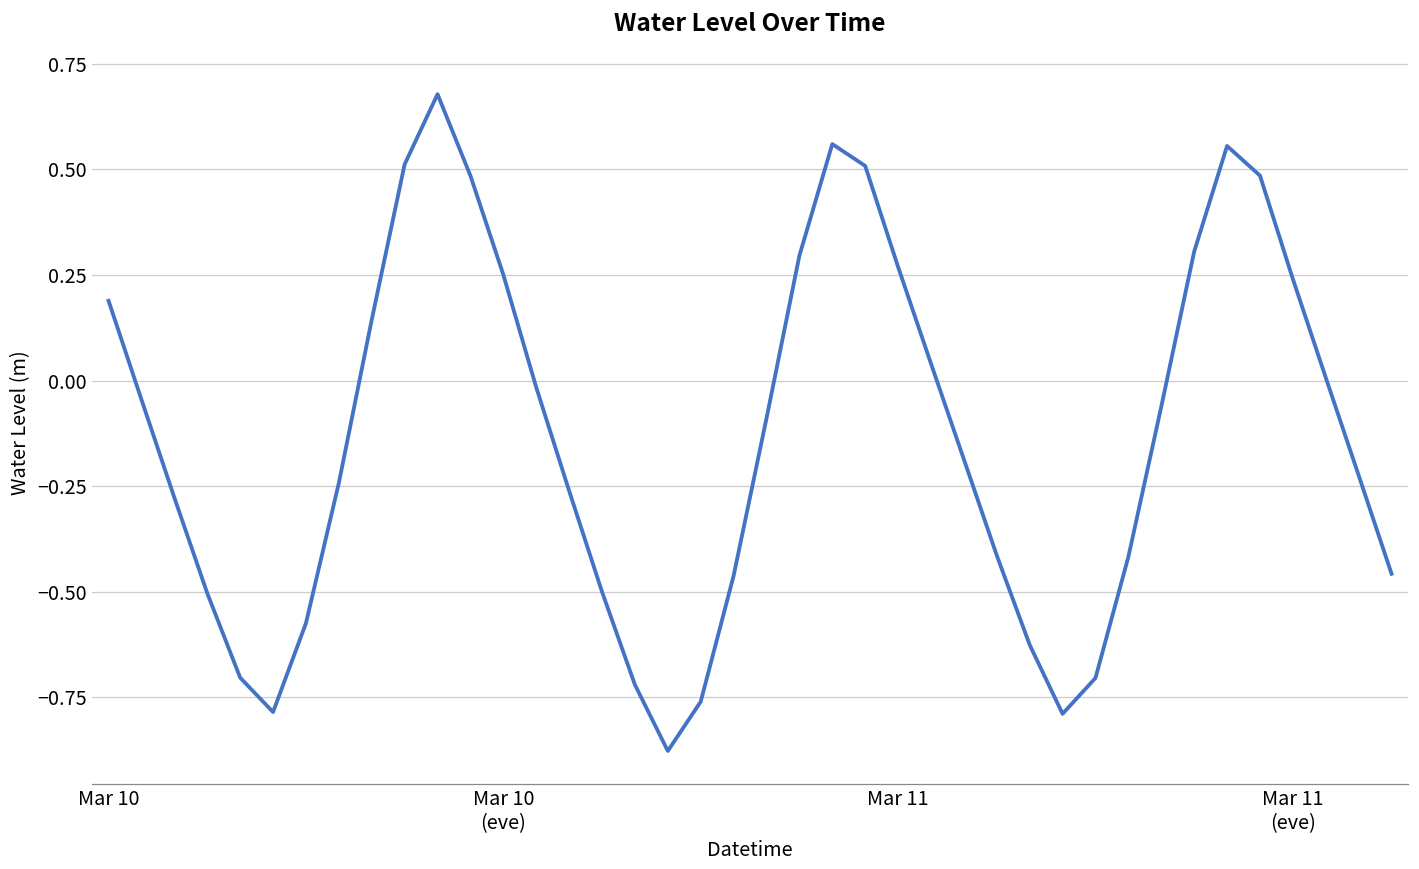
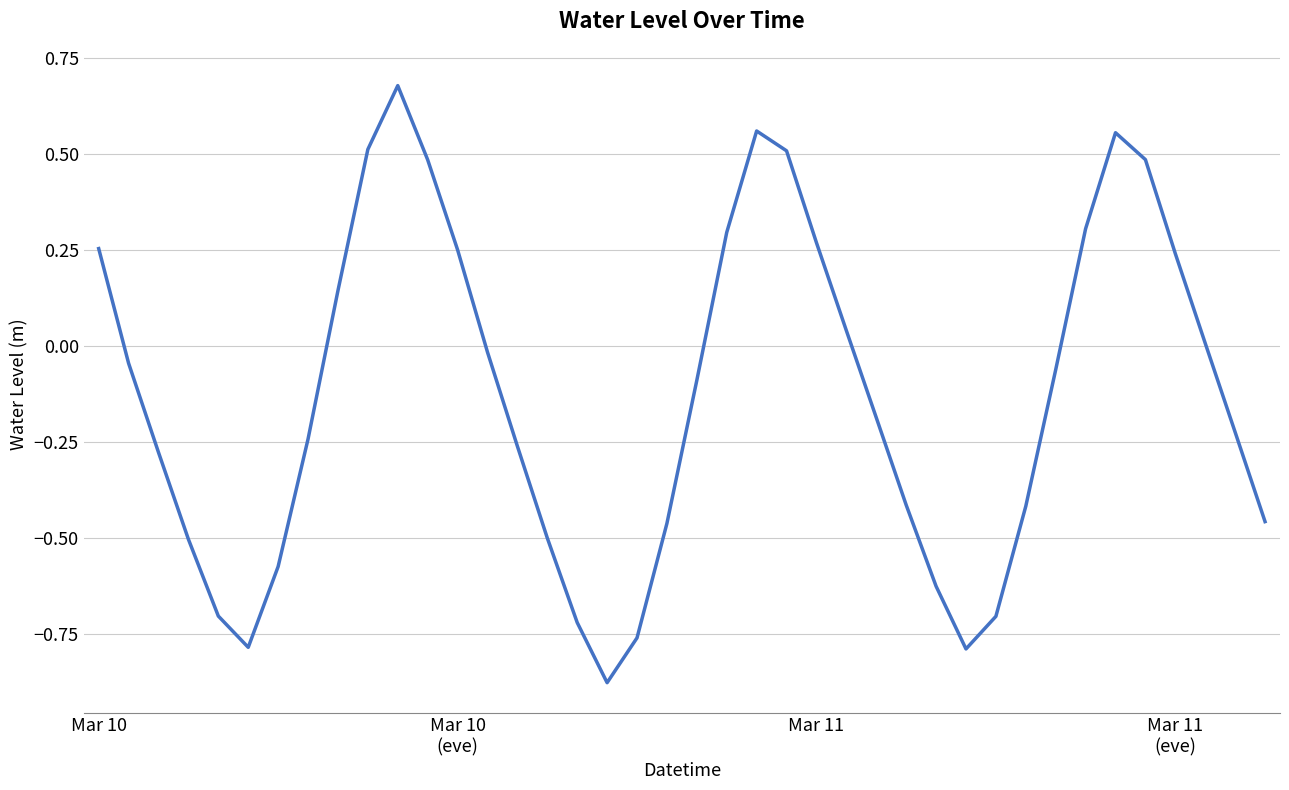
Mar 10: 0.19 -> 0.25
